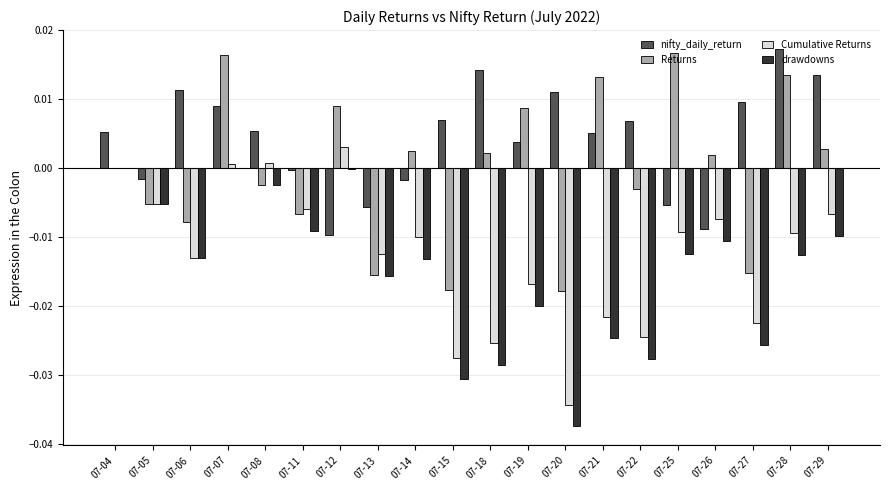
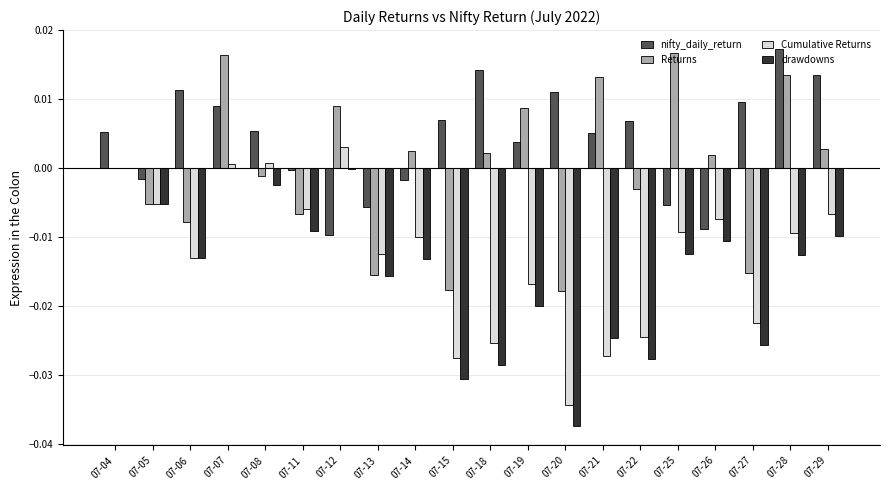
Returns, 07-08: -0.002 -> -0.001
Cumulative Returns, 07-21: -0.022 -> -0.027
